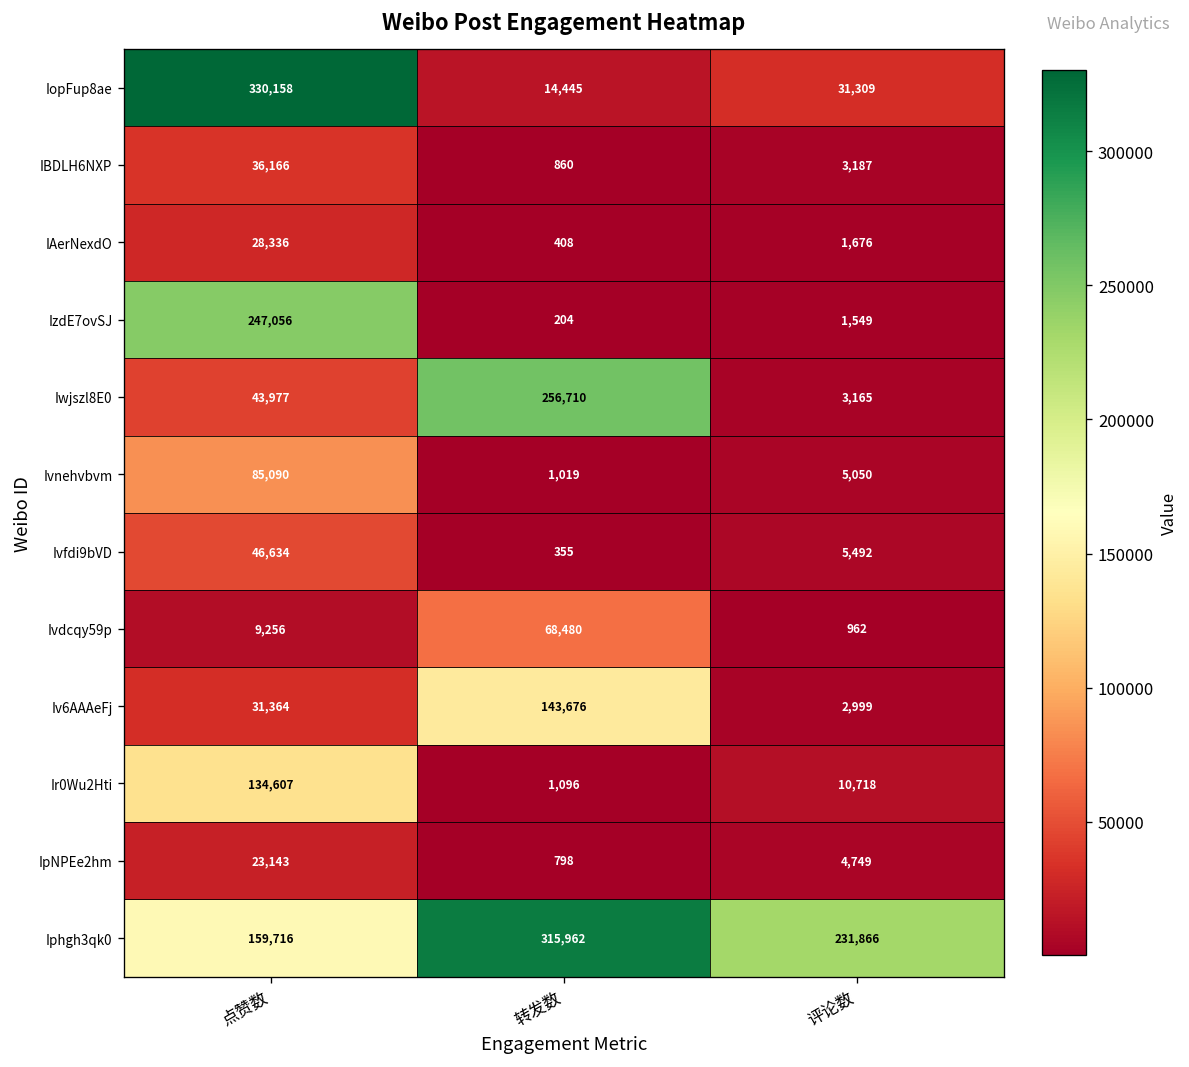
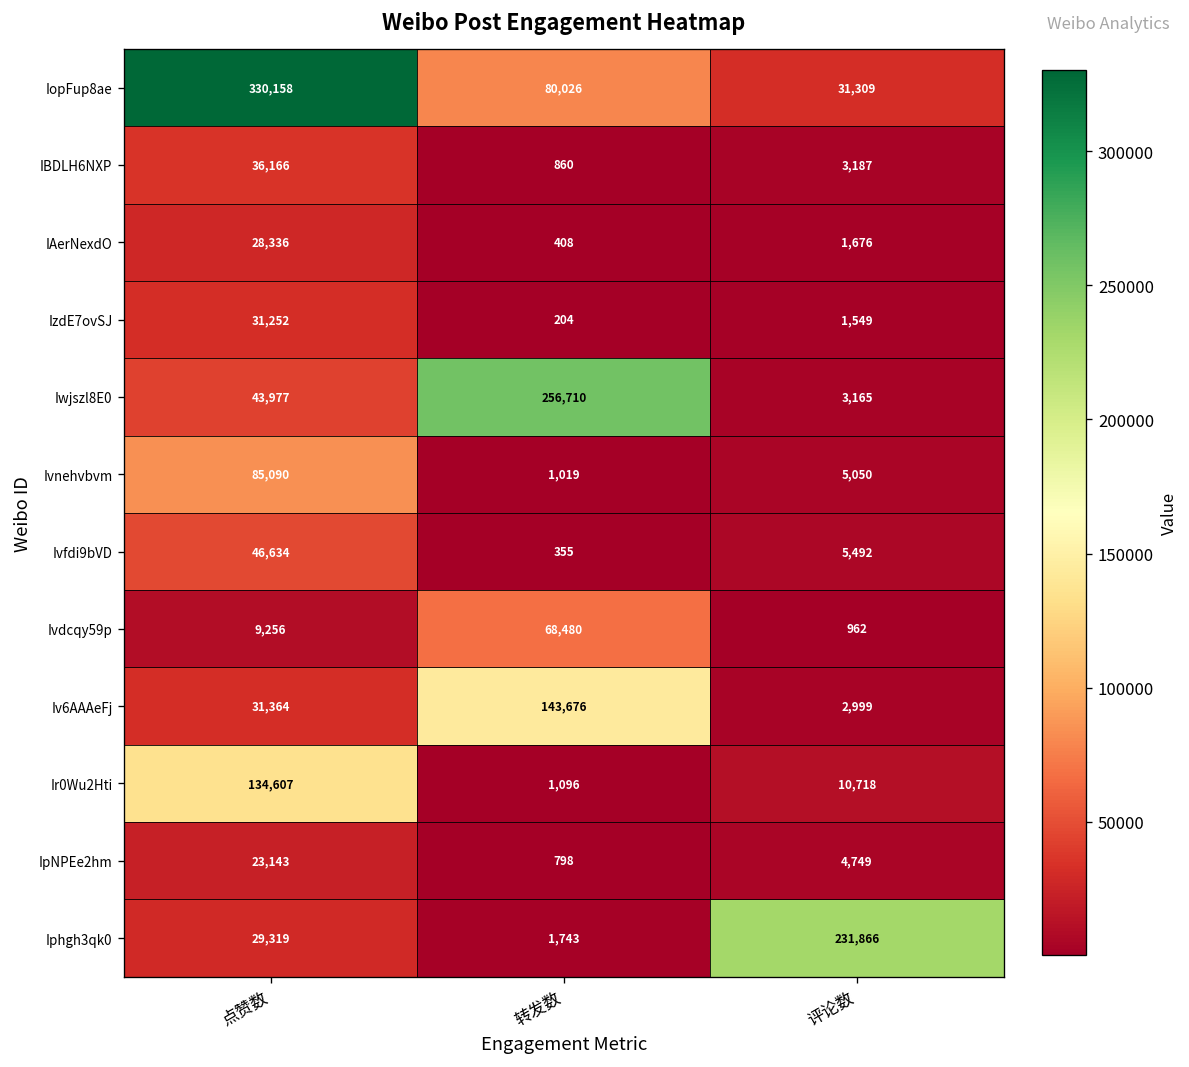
IopFup8ae, 转发数: 14,445 -> 80,026
IzdE7ovSJ, 点赞数: 247,056 -> 31,252
Iphgh3qk0, 点赞数: 159,716 -> 29,319
Iphgh3qk0, 转发数: 315,962 -> 1,743
